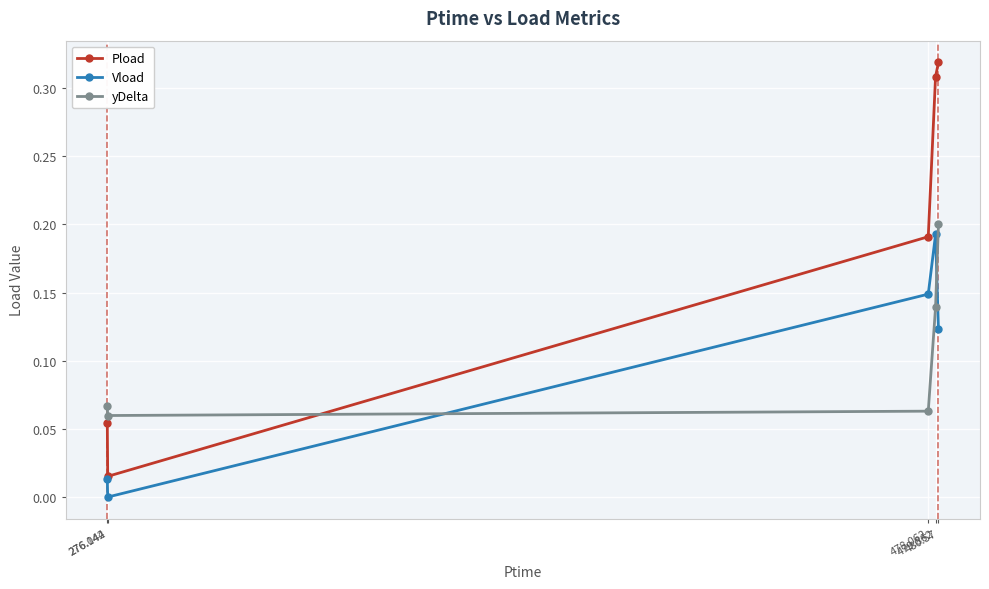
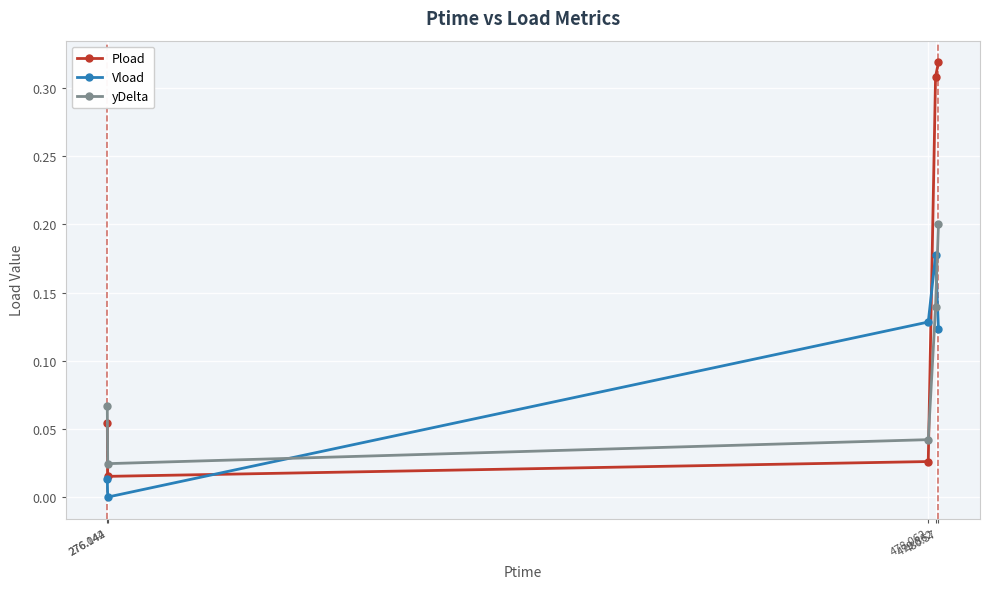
yDelta, 276.144: 0.060 -> 0.025
Pload, 478.062: 0.191 -> 0.026
Vload, 478.062: 0.149 -> 0.128
yDelta, 478.062: 0.063 -> 0.042
Vload, 479.862: 0.193 -> 0.177
